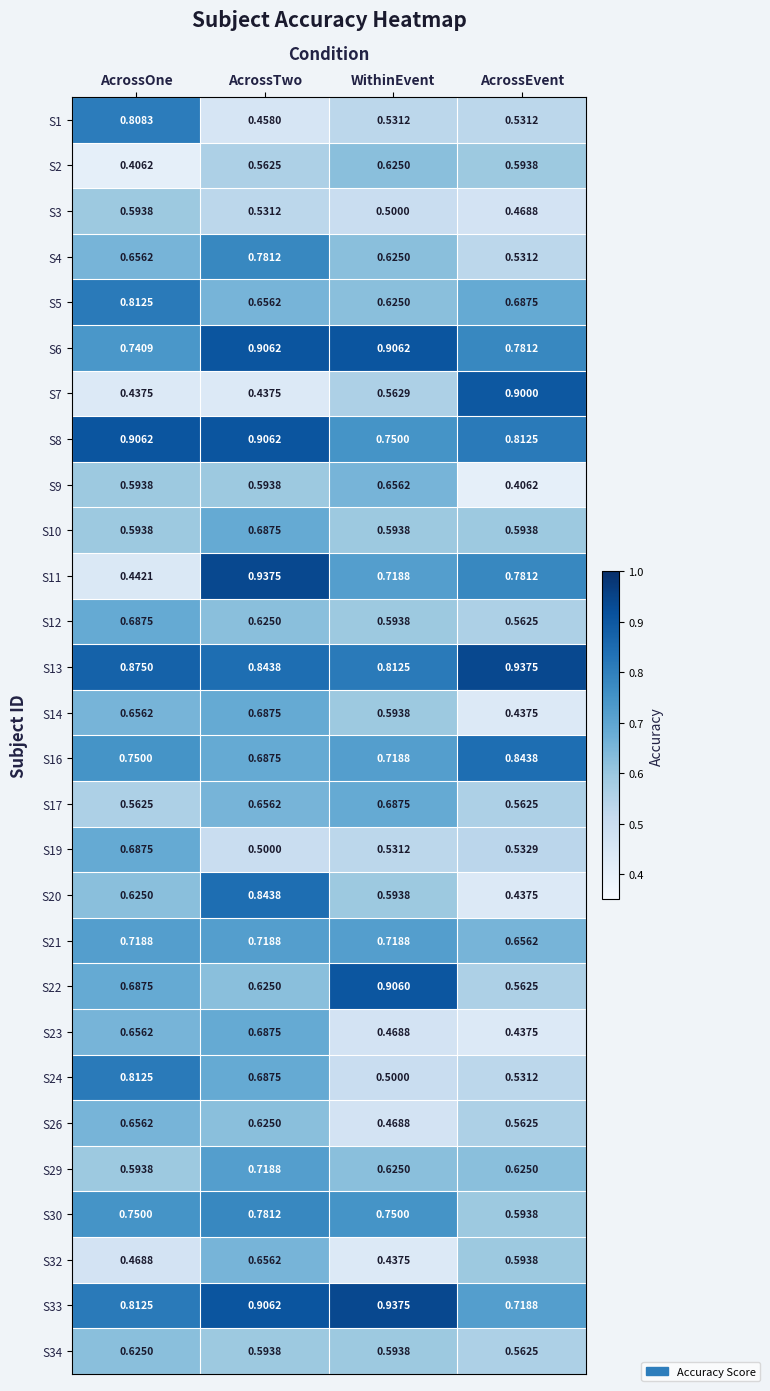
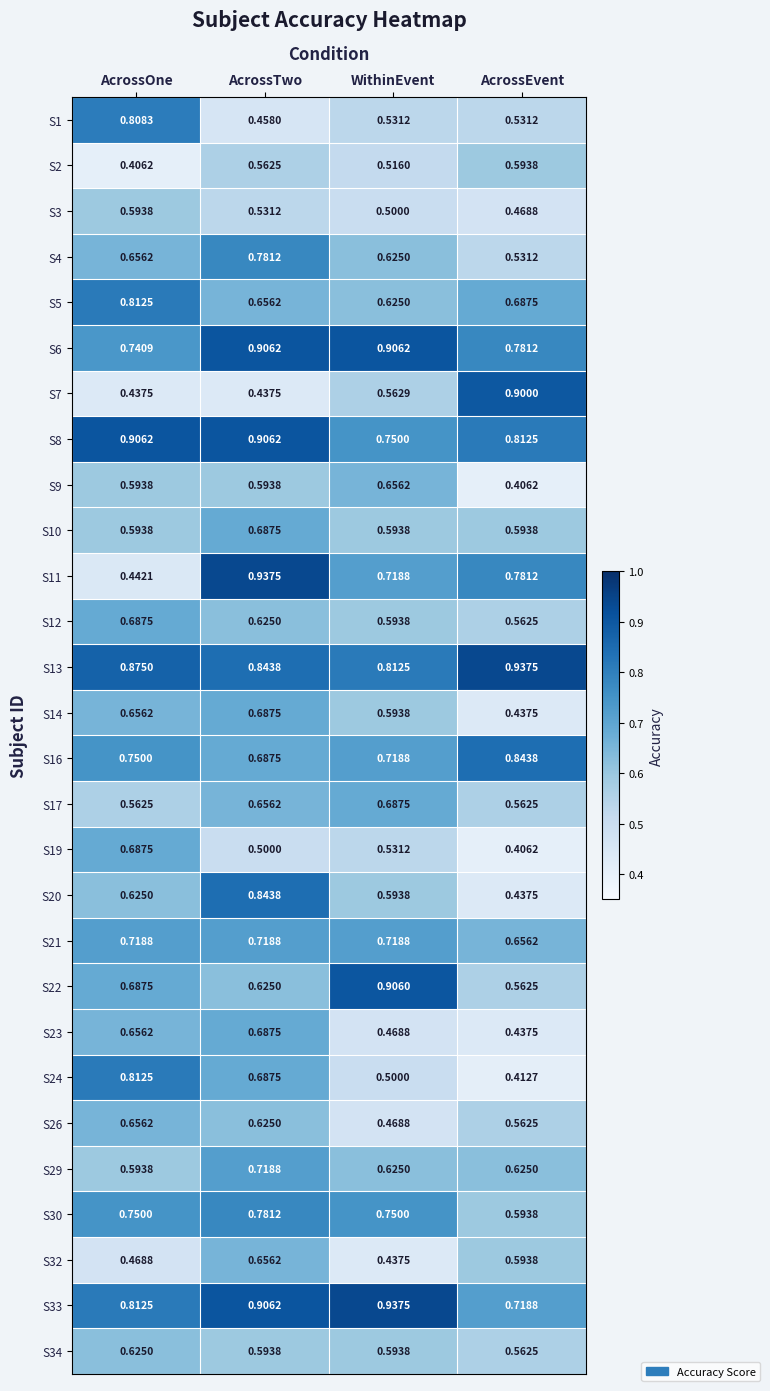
S2, WithinEvent: 0.6250 -> 0.5160
S19, AcrossEvent: 0.5329 -> 0.4062
S24, AcrossEvent: 0.5312 -> 0.4127
